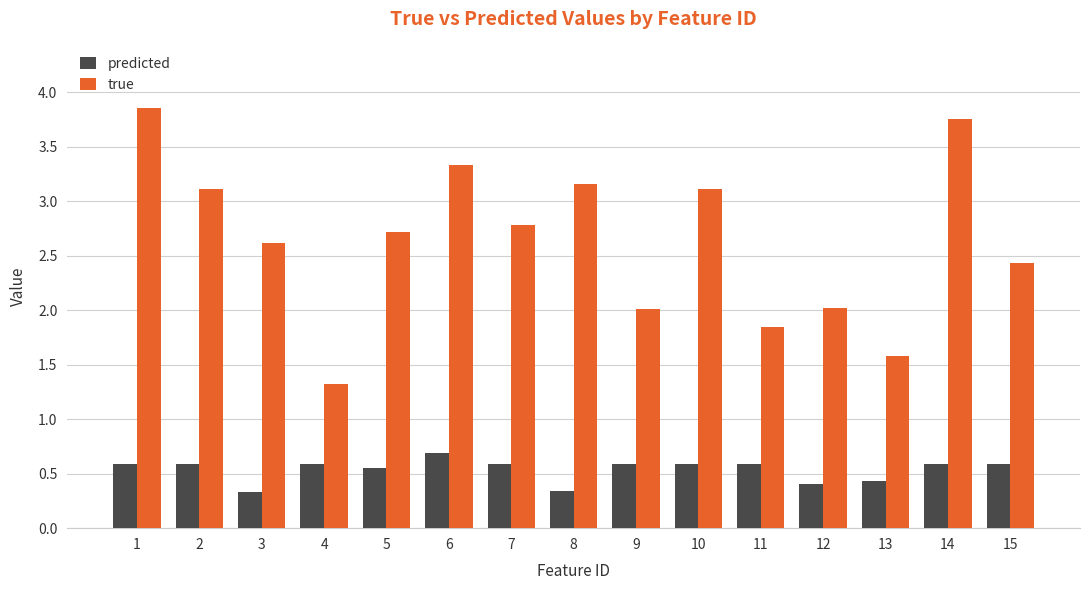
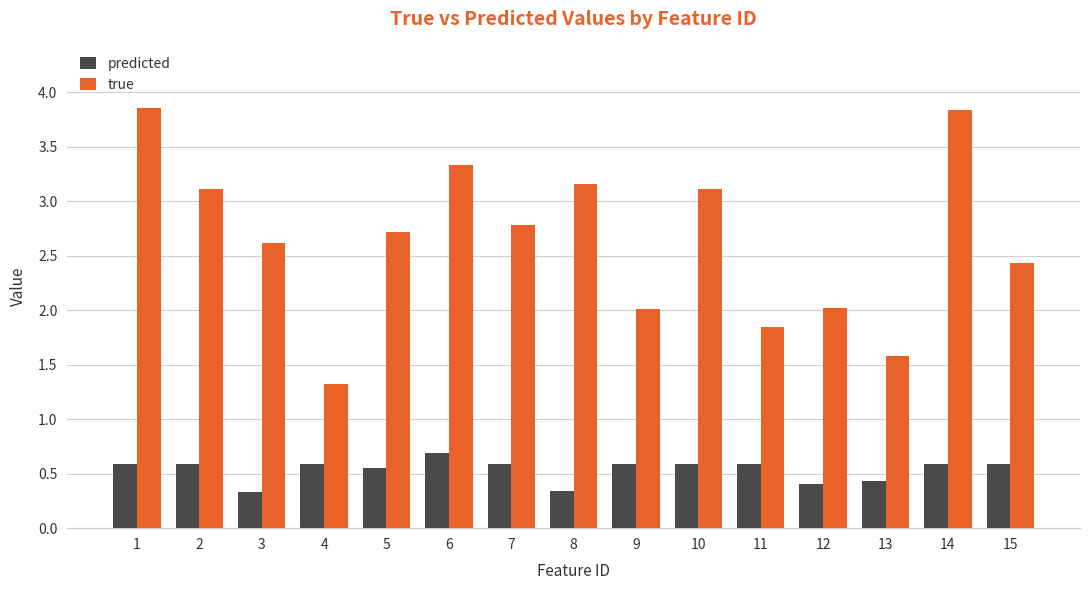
true, 14: 3.76 -> 3.83
